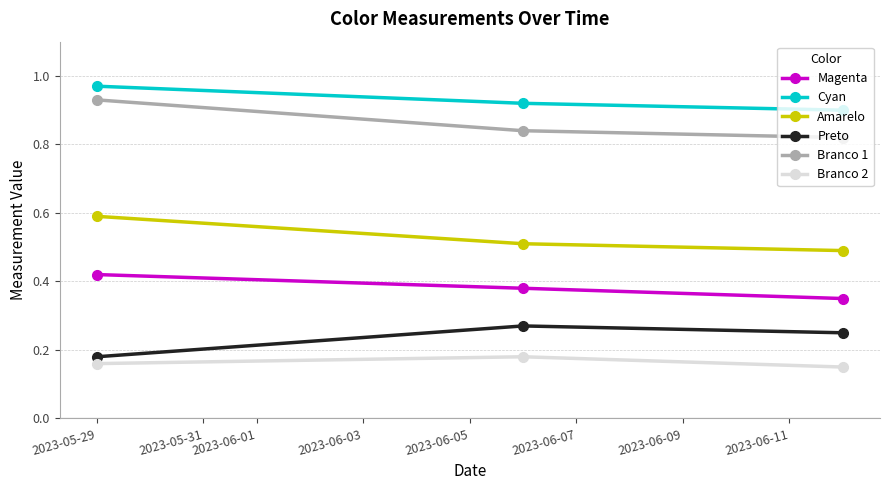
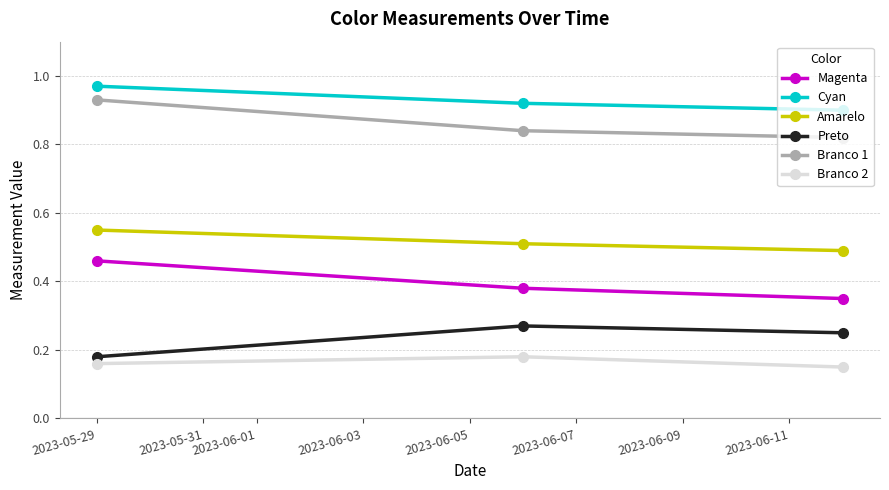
Magenta, 2023-05-29: 0.42 -> 0.46
Amarelo, 2023-05-29: 0.59 -> 0.55
